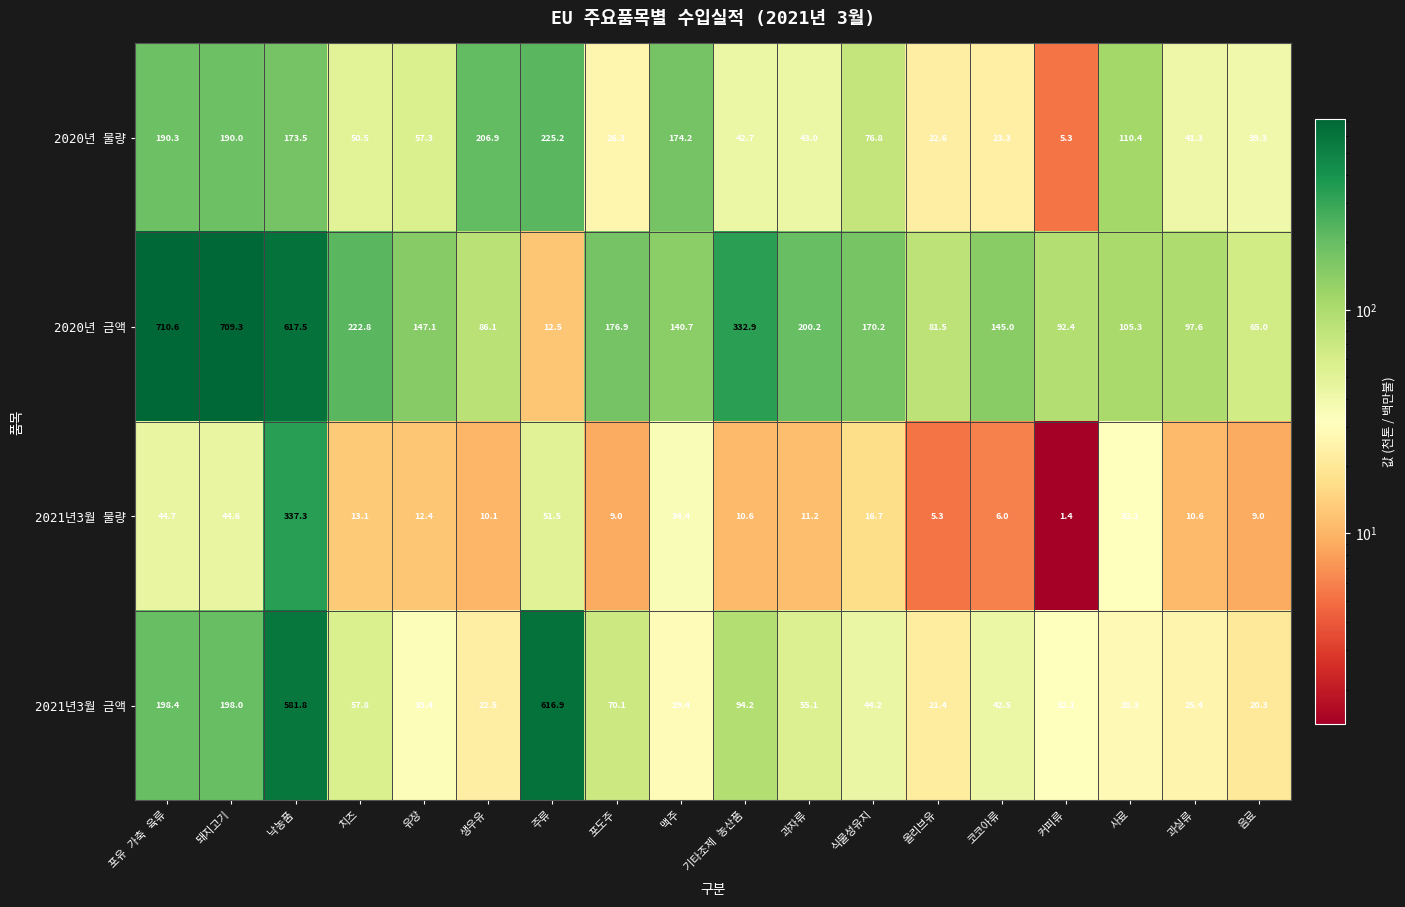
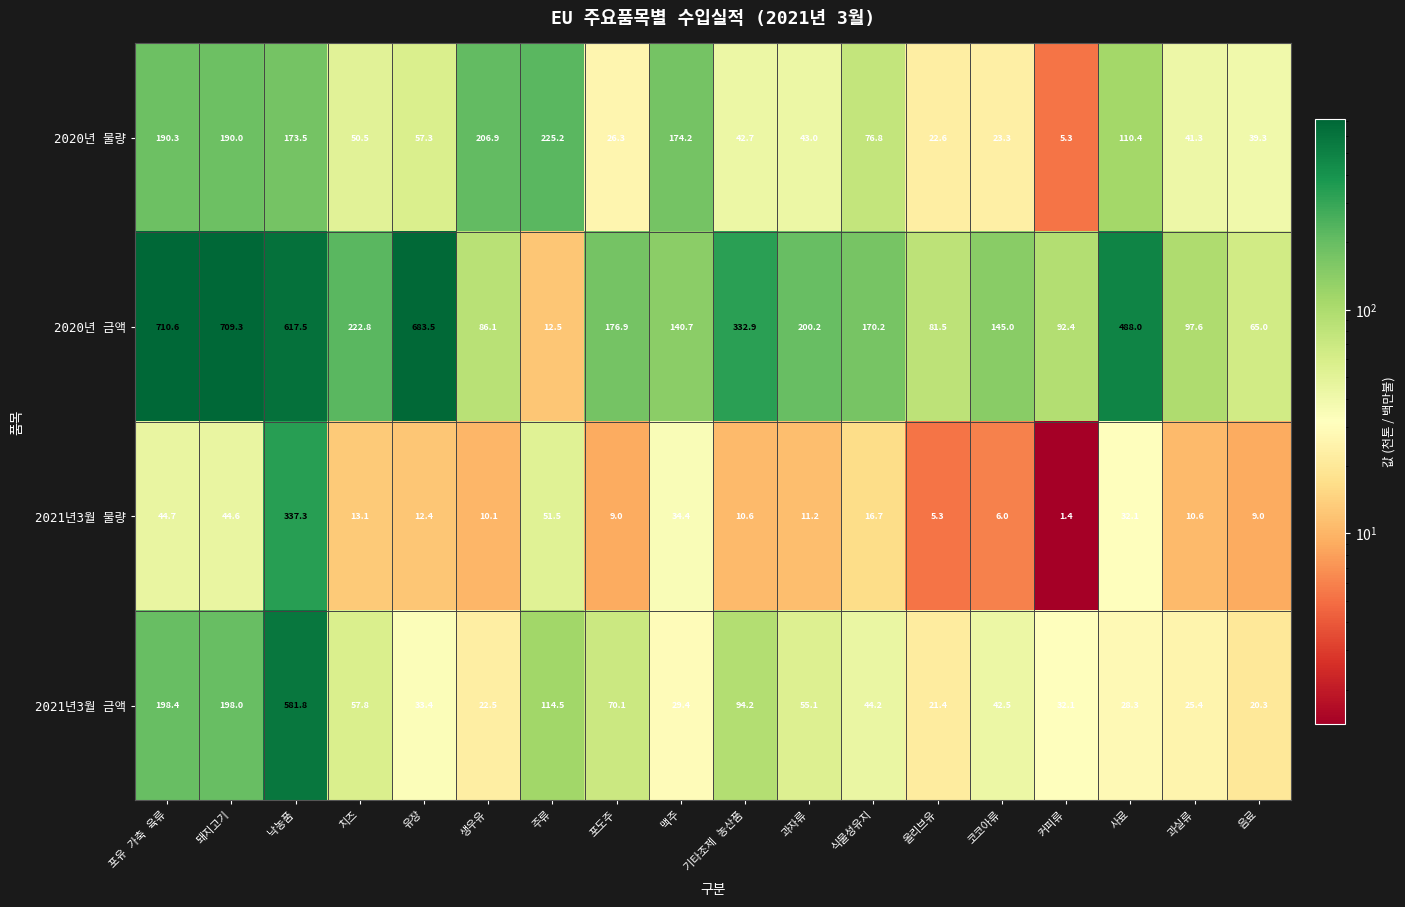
2020년 금액, 유장: 147.1 -> 683.5
2020년 금액, 사료: 105.3 -> 488.0
2021년3월 금액, 주류: 616.9 -> 114.5
